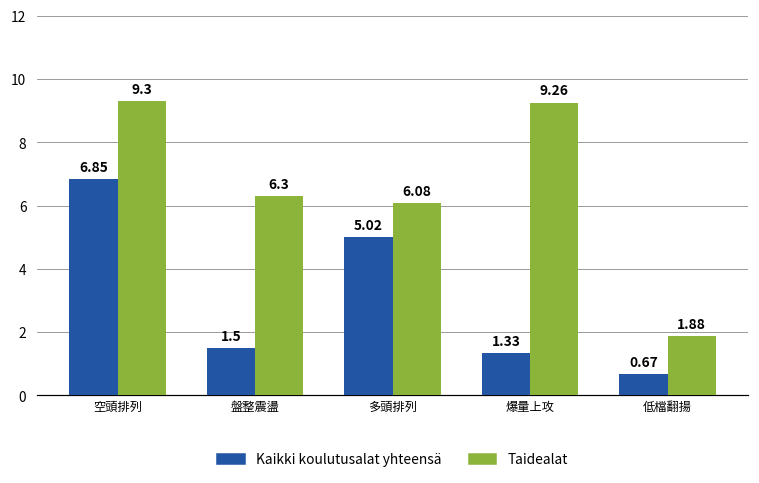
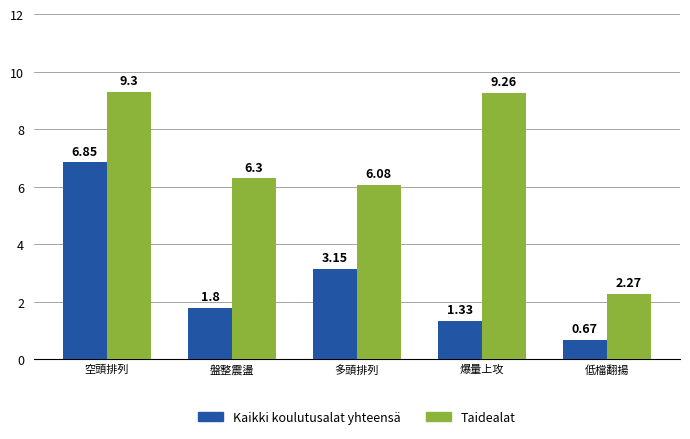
Kaikki koulutusalat yhteensä, 盤整震盪: 1.5 -> 1.8
Kaikki koulutusalat yhteensä, 多頭排列: 5.02 -> 3.15
Taidealat, 低檔翻揚: 1.88 -> 2.27
